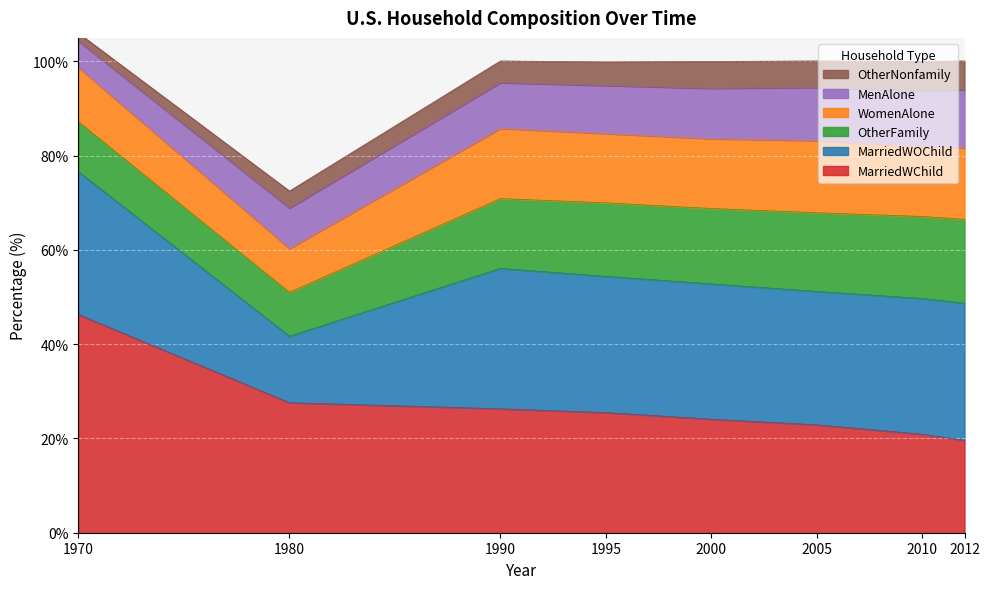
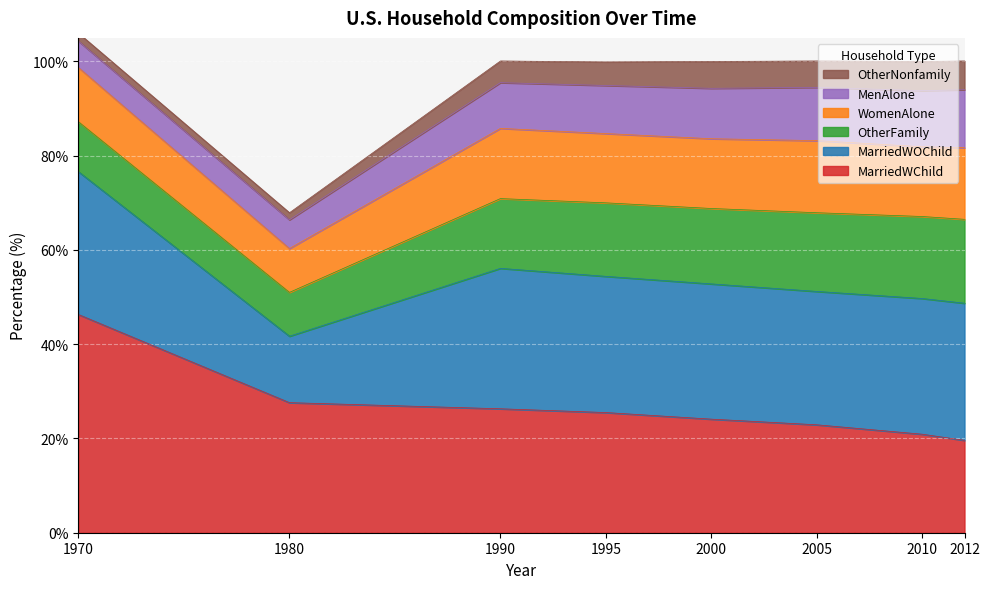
MenAlone, 1980: 9% -> 6%
OtherNonfamily, 1980: 4% -> 2%
